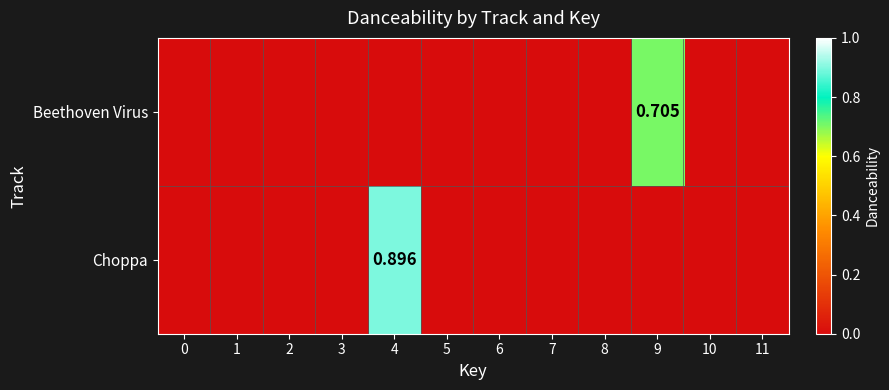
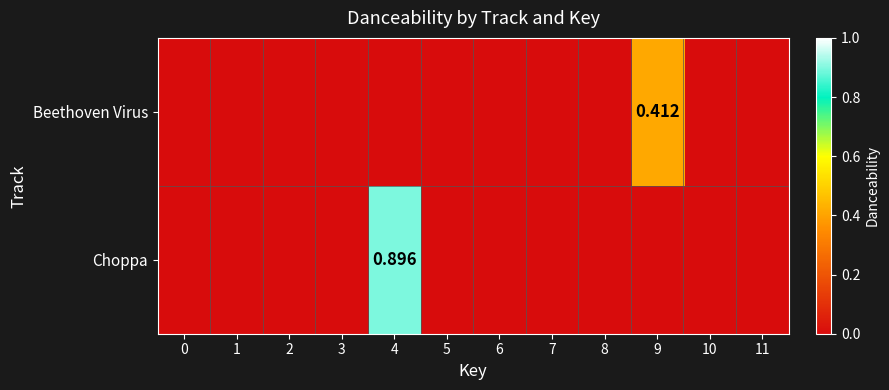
Beethoven Virus, 9: 0.705 -> 0.412
